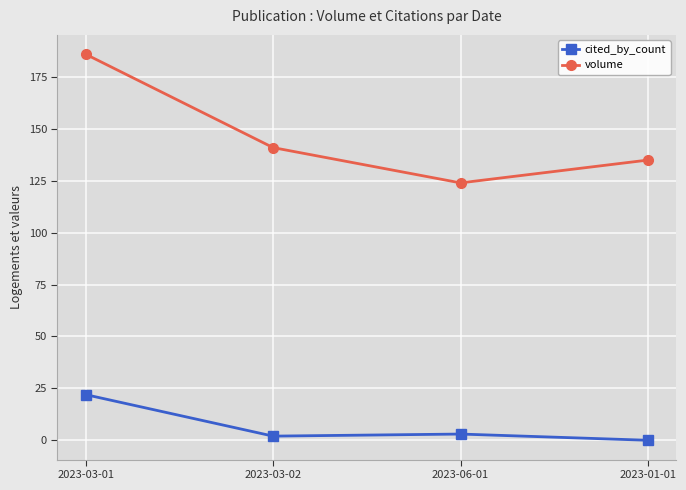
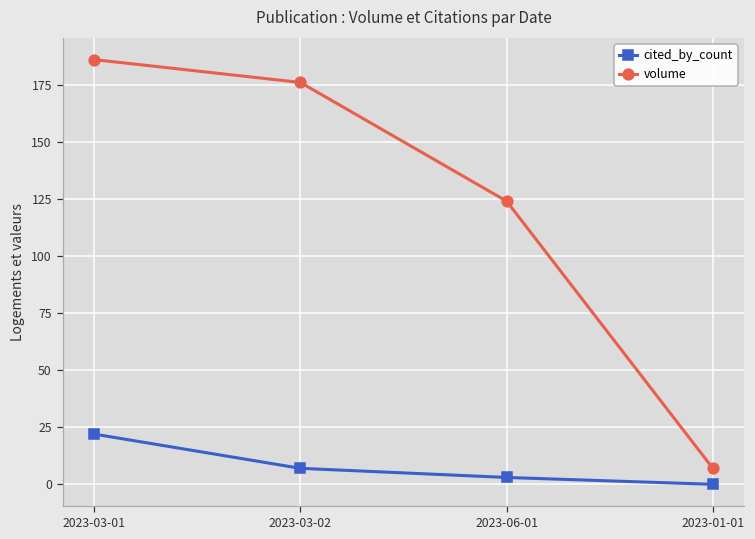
cited_by_count, 2023-03-02: 2 -> 7
volume, 2023-03-02: 141 -> 176
volume, 2023-01-01: 135 -> 7
